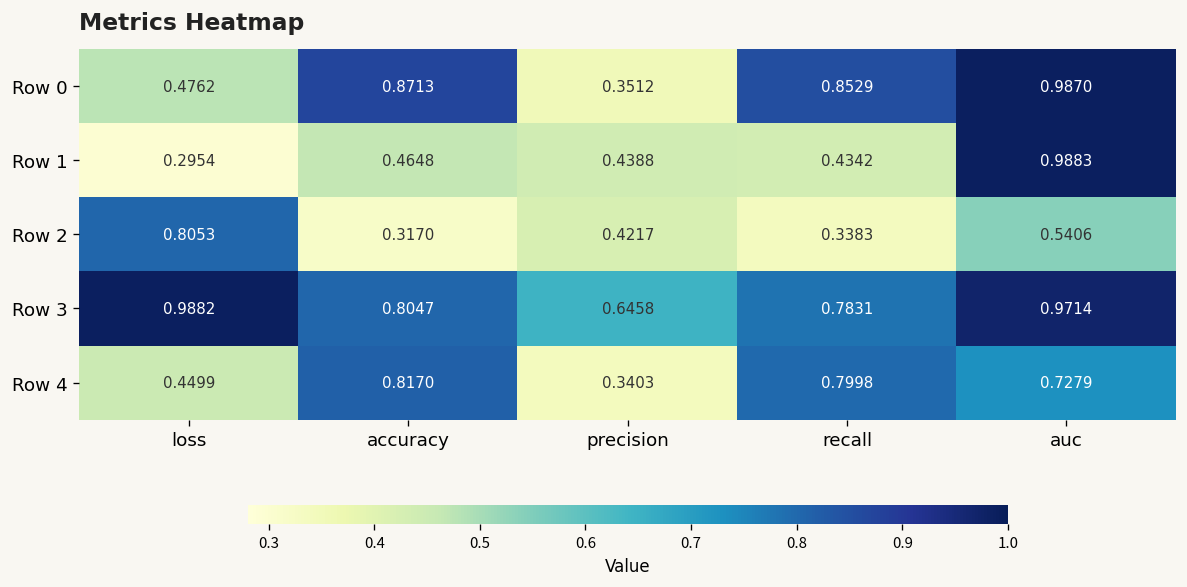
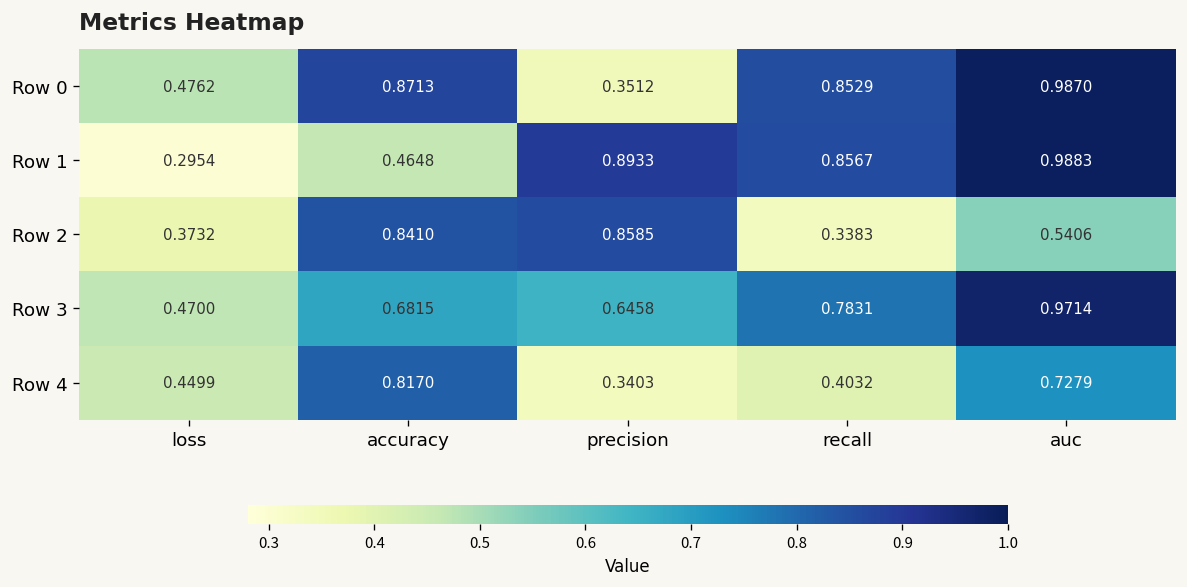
Row 1, precision: 0.4388 -> 0.8933
Row 1, recall: 0.4342 -> 0.8567
Row 2, loss: 0.8053 -> 0.3732
Row 2, accuracy: 0.3170 -> 0.8410
Row 2, precision: 0.4217 -> 0.8585
Row 3, loss: 0.9882 -> 0.4700
Row 3, accuracy: 0.8047 -> 0.6815
Row 4, recall: 0.7998 -> 0.4032
